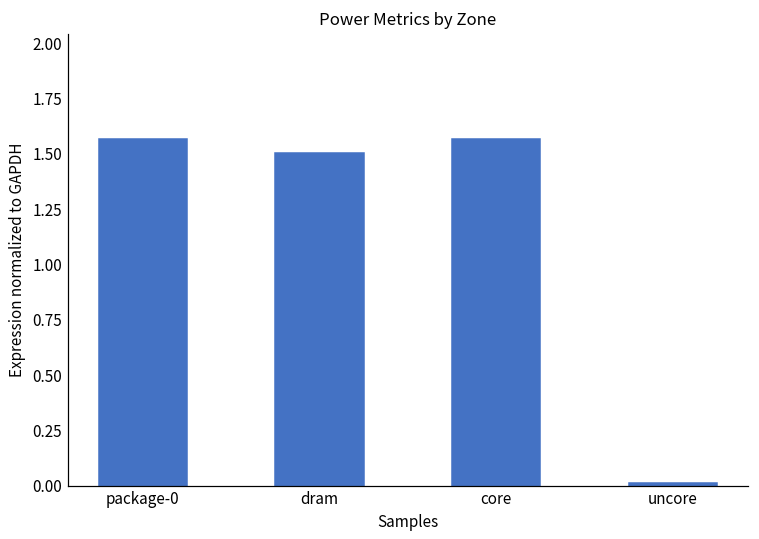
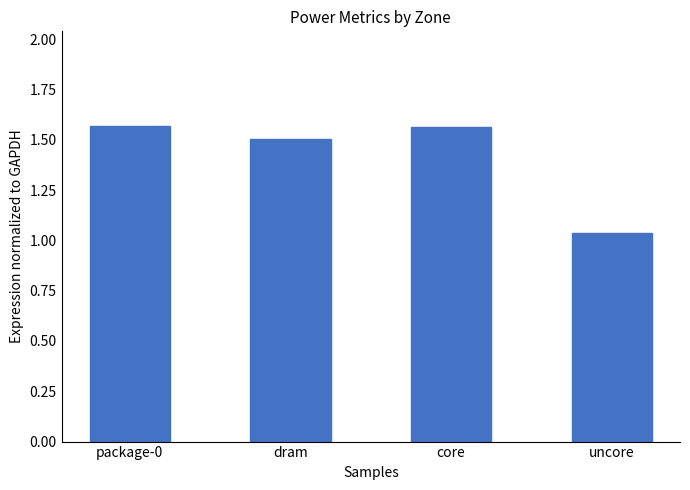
uncore: 0.01 -> 1.04
